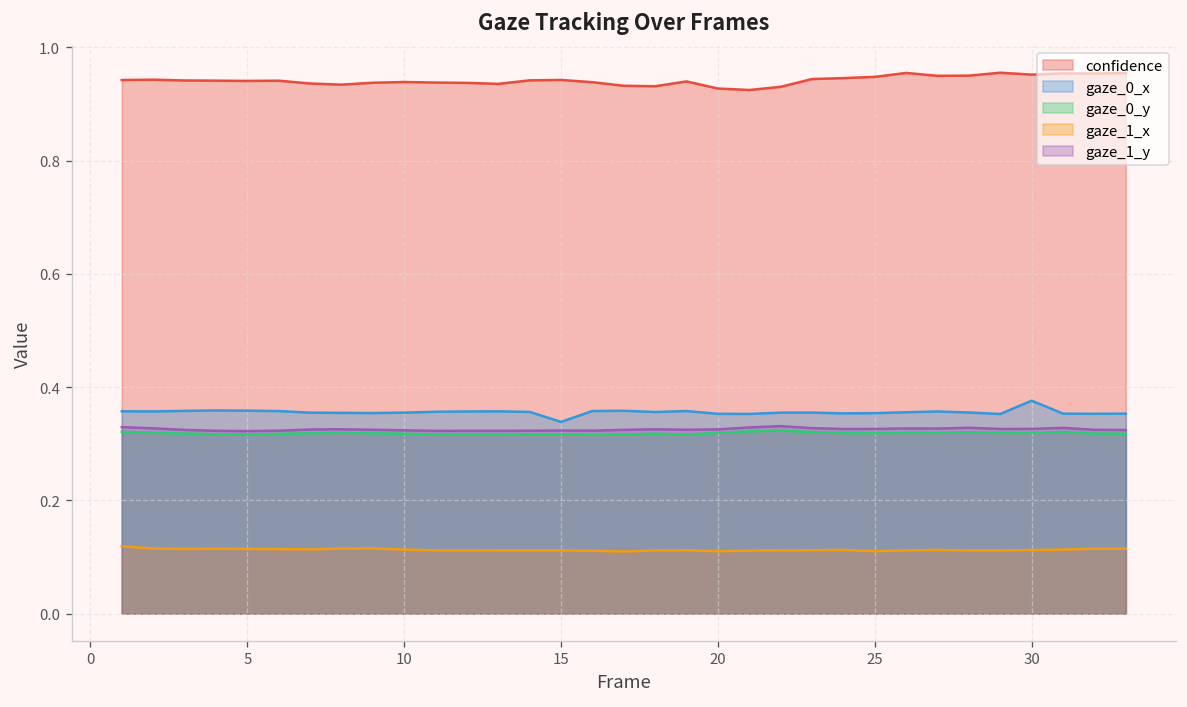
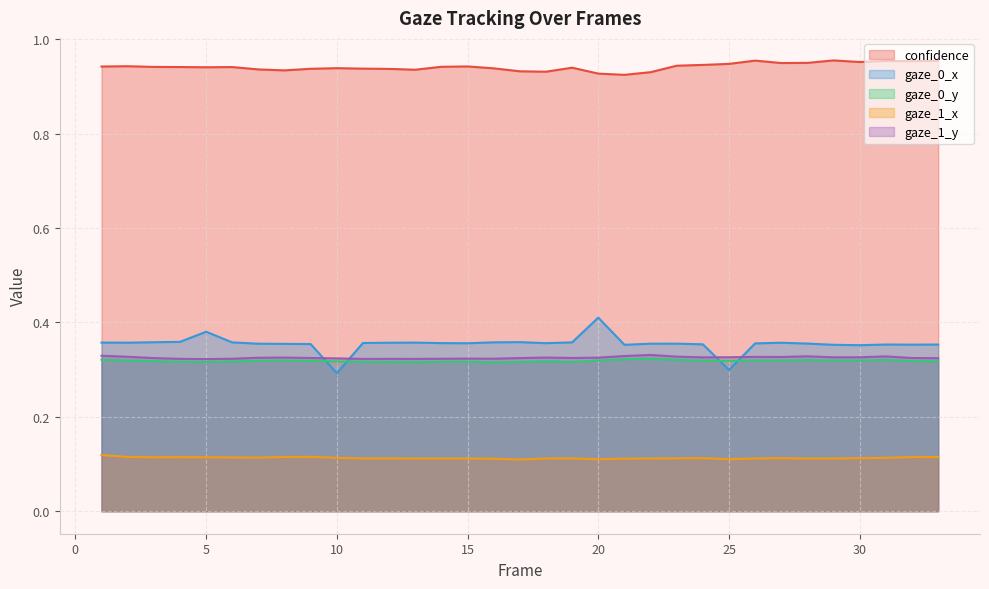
gaze_0_x, 5: 0.36 -> 0.38
gaze_0_x, 10: 0.36 -> 0.29
gaze_0_x, 15: 0.34 -> 0.36
gaze_0_x, 20: 0.35 -> 0.41
gaze_0_x, 25: 0.35 -> 0.30
gaze_0_x, 30: 0.38 -> 0.35
